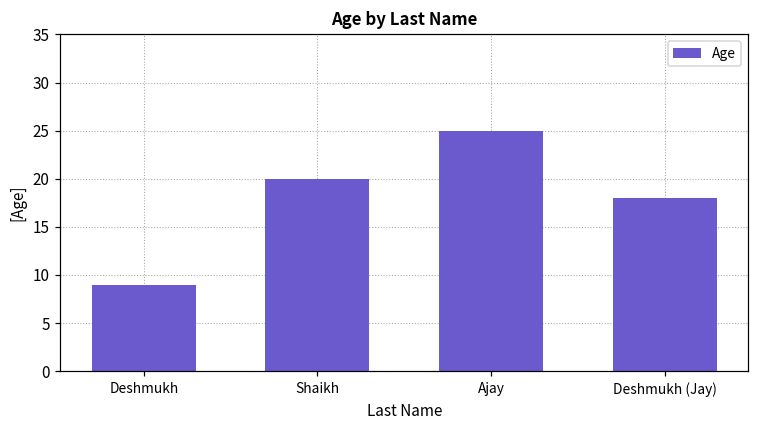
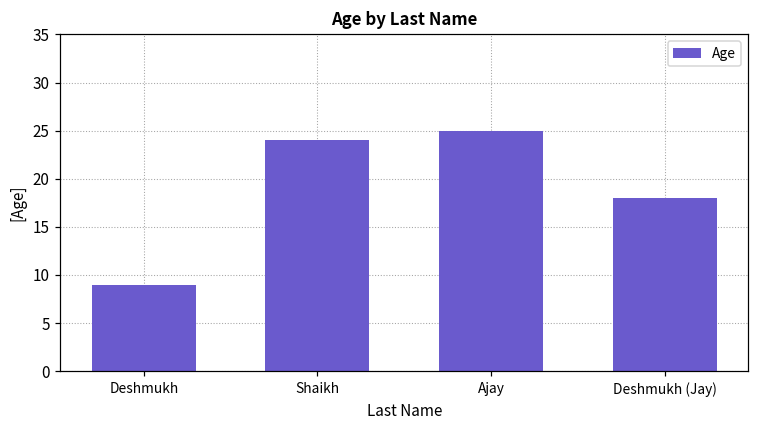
Shaikh: 20 -> 24
